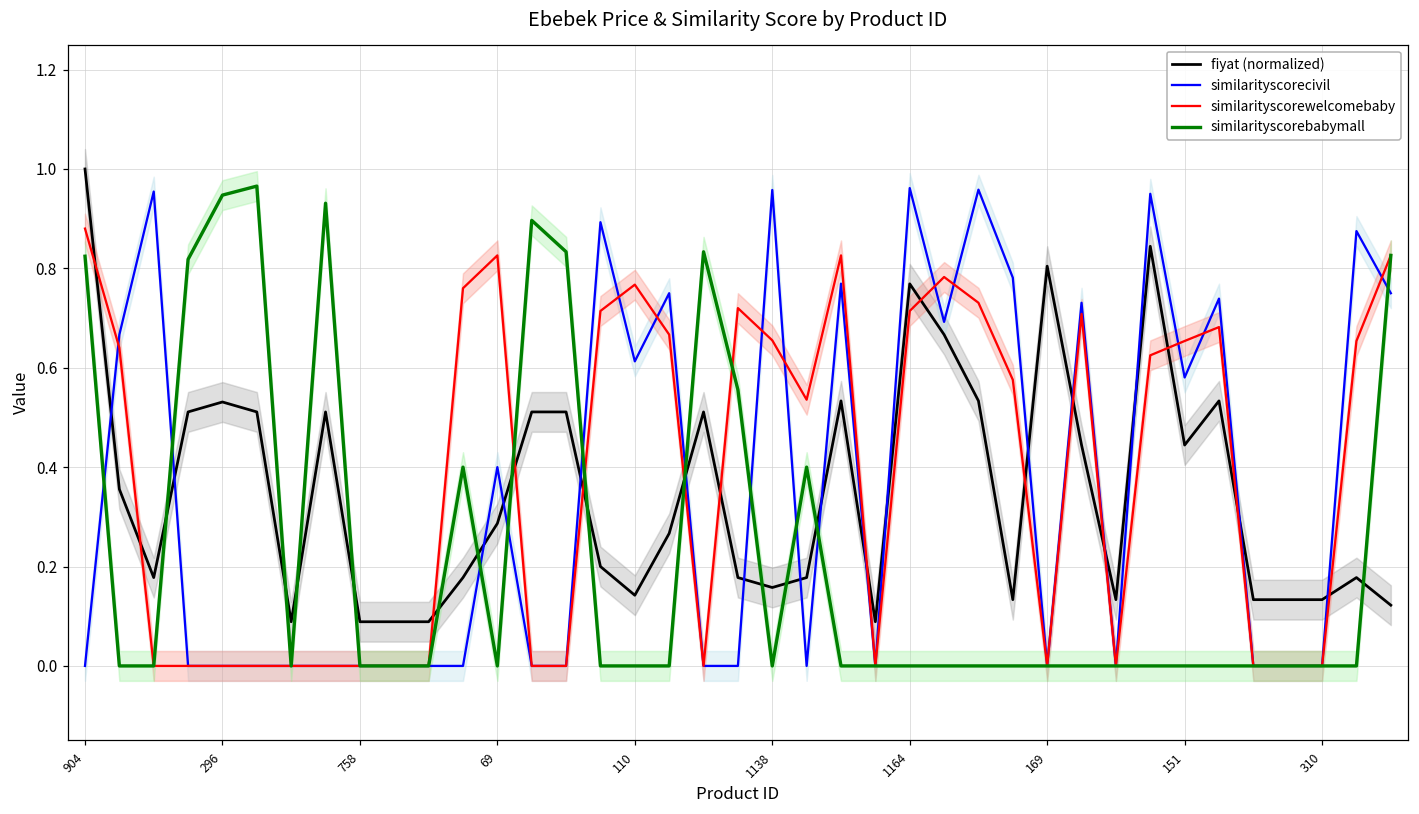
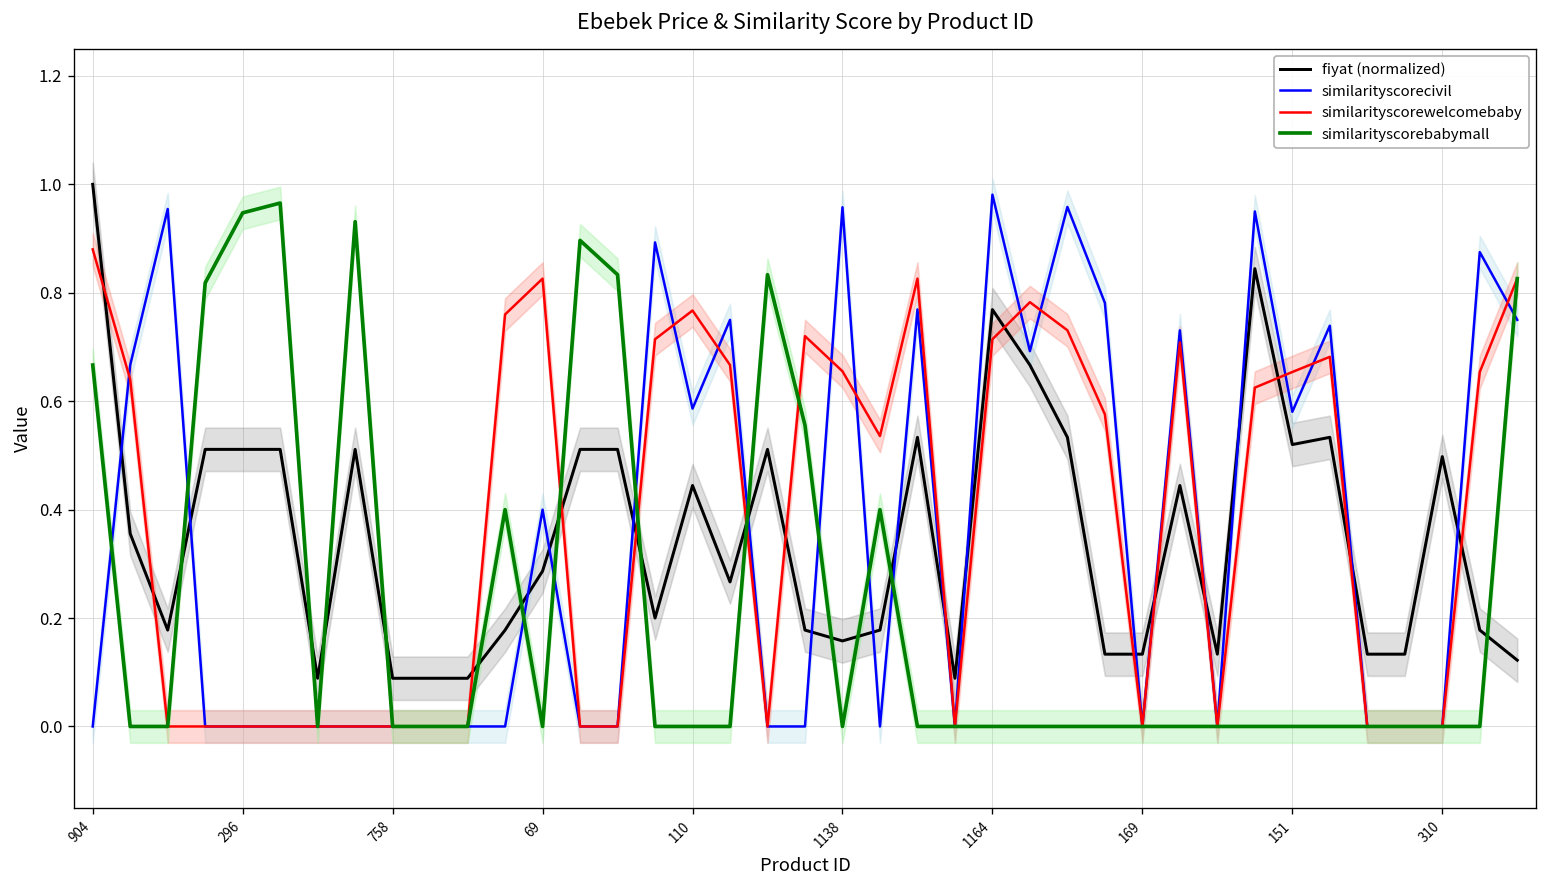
similarityscorebabymall, 904: 0.82 -> 0.67
fiyat (normalized), 296: 0.53 -> 0.51
fiyat (normalized), 110: 0.14 -> 0.44
similarityscorecivil, 110: 0.61 -> 0.59
similarityscorecivil, 1164: 0.96 -> 0.98
fiyat (normalized), 169: 0.80 -> 0.13
fiyat (normalized), 151: 0.44 -> 0.52
fiyat (normalized), 310: 0.13 -> 0.50
